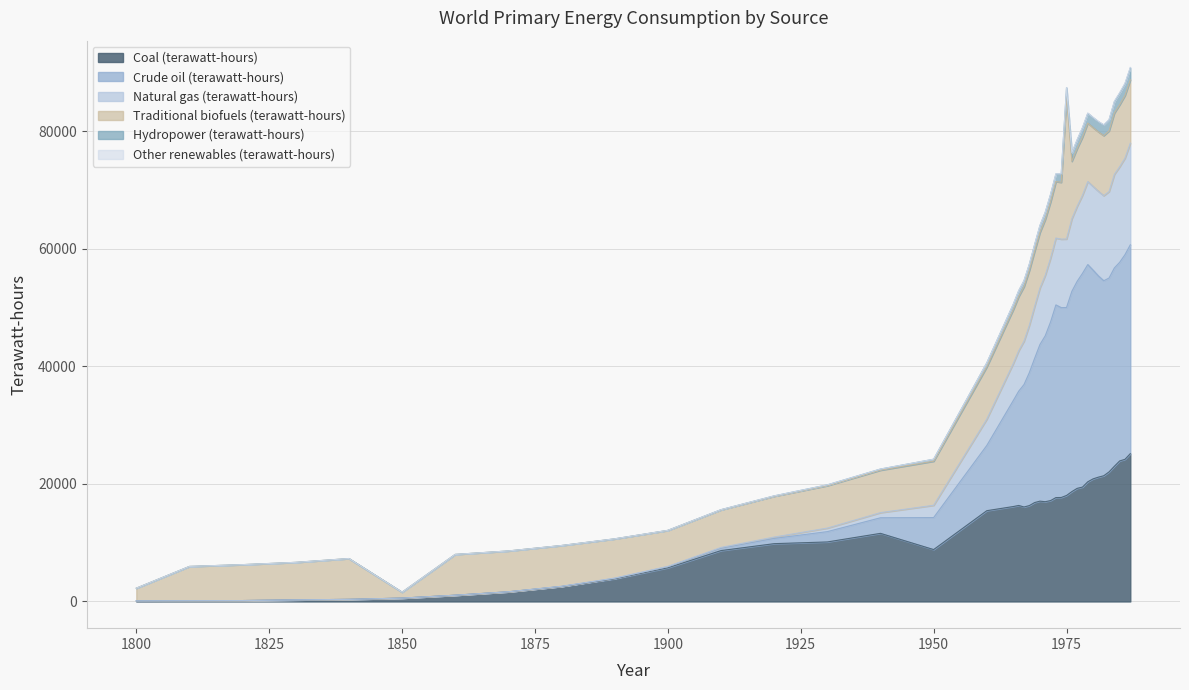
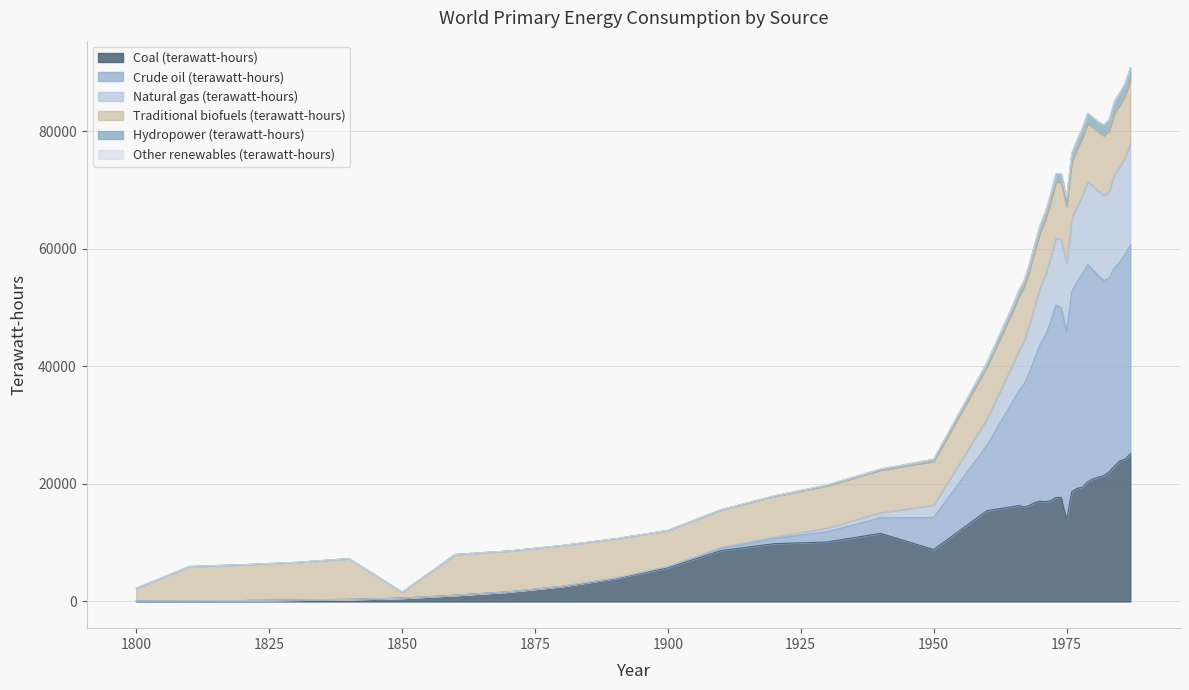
Coal (terawatt-hours), 1975: 18000 -> 14000
Traditional biofuels (terawatt-hours), 1975: 24000 -> 10000
